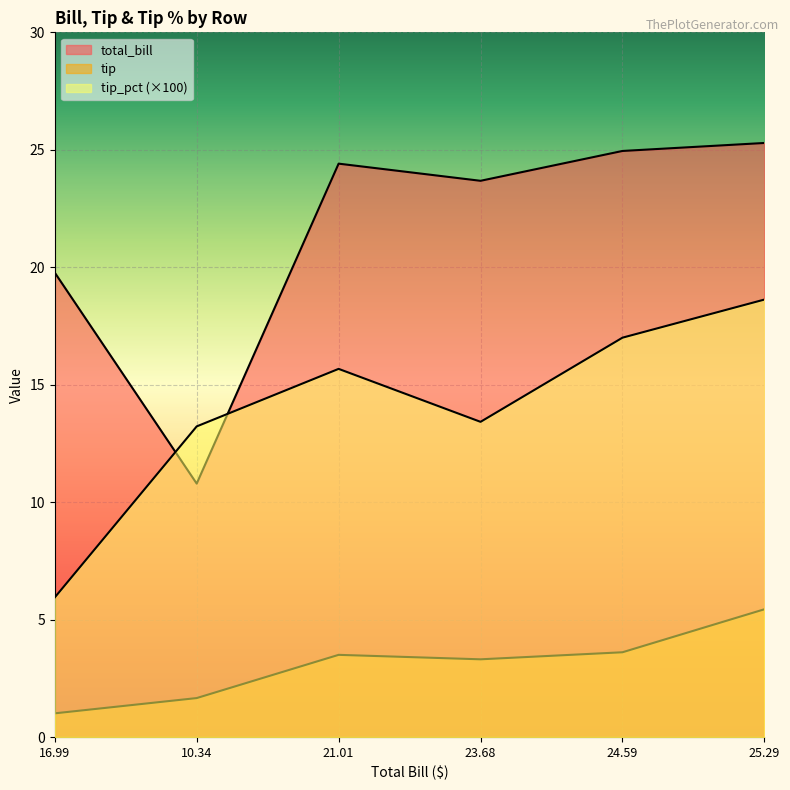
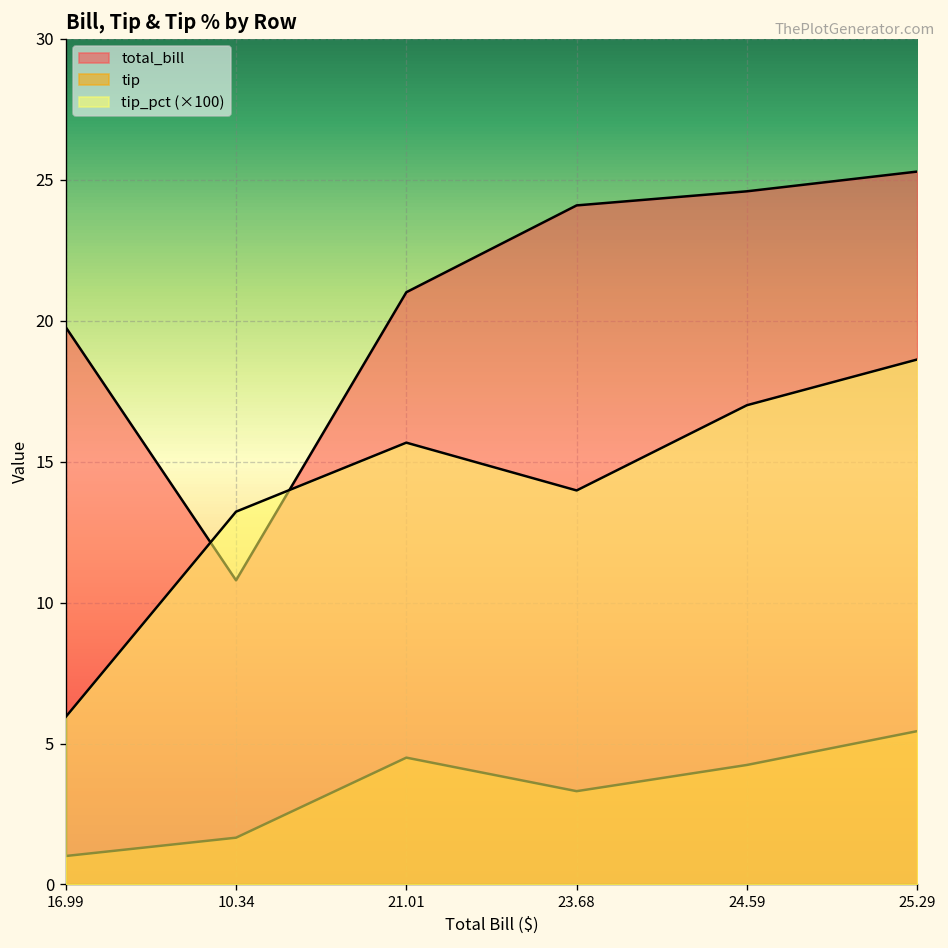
total_bill, 21.01: 24.4 -> 21.0
tip, 21.01: 3.5 -> 4.5
total_bill, 23.68: 23.7 -> 24.1
tip_pct (×100), 23.68: 13.4 -> 14.0
total_bill, 24.59: 25.0 -> 24.6
tip, 24.59: 3.6 -> 4.2
